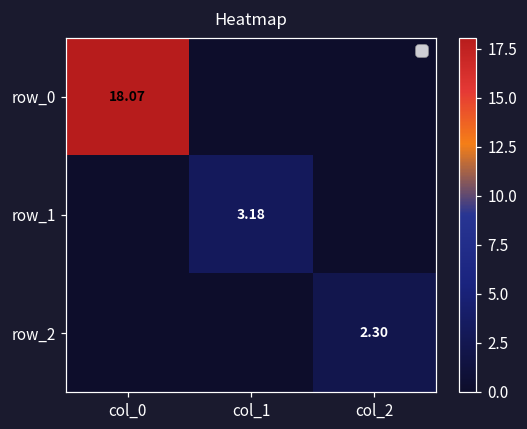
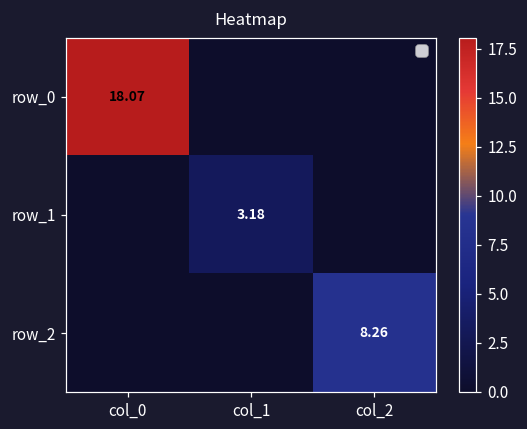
row_2, col_2: 2.30 -> 8.26
